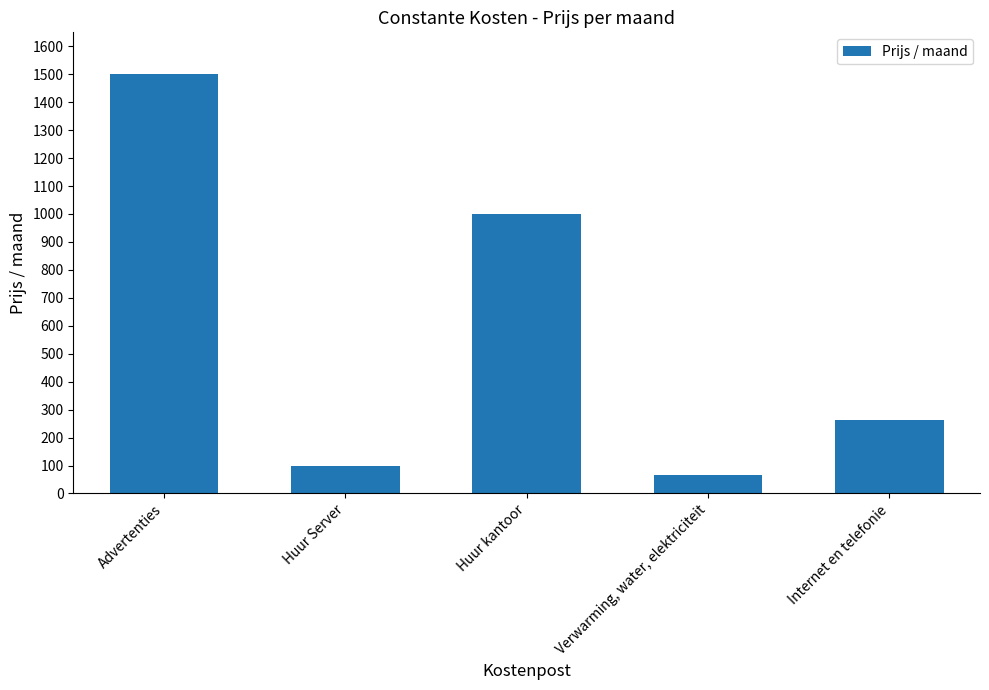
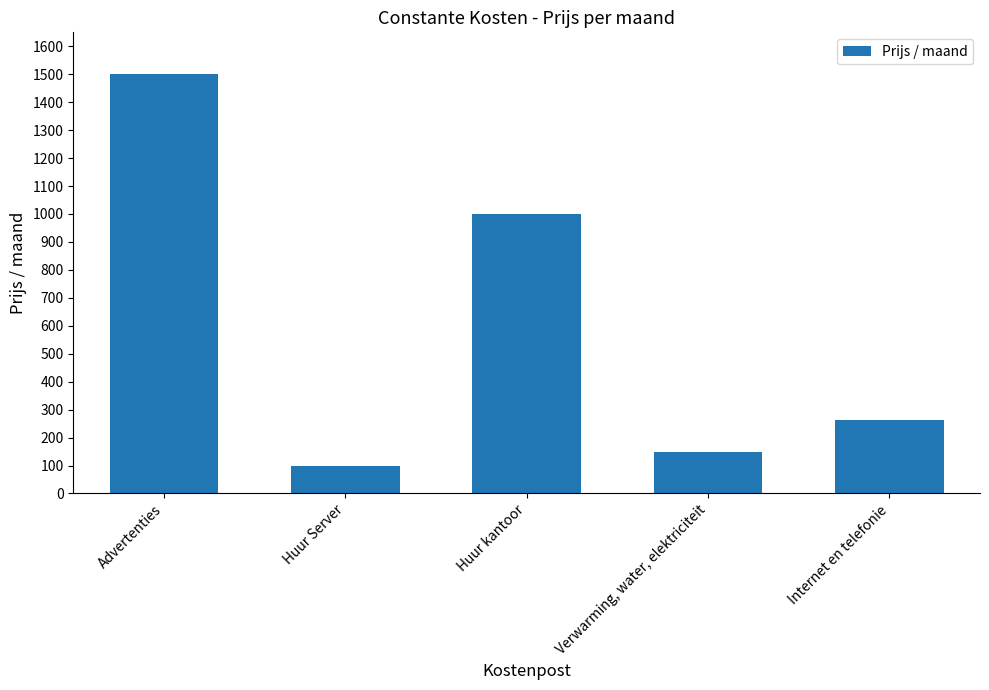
Verwarming, water, elektriciteit: 70 -> 150
